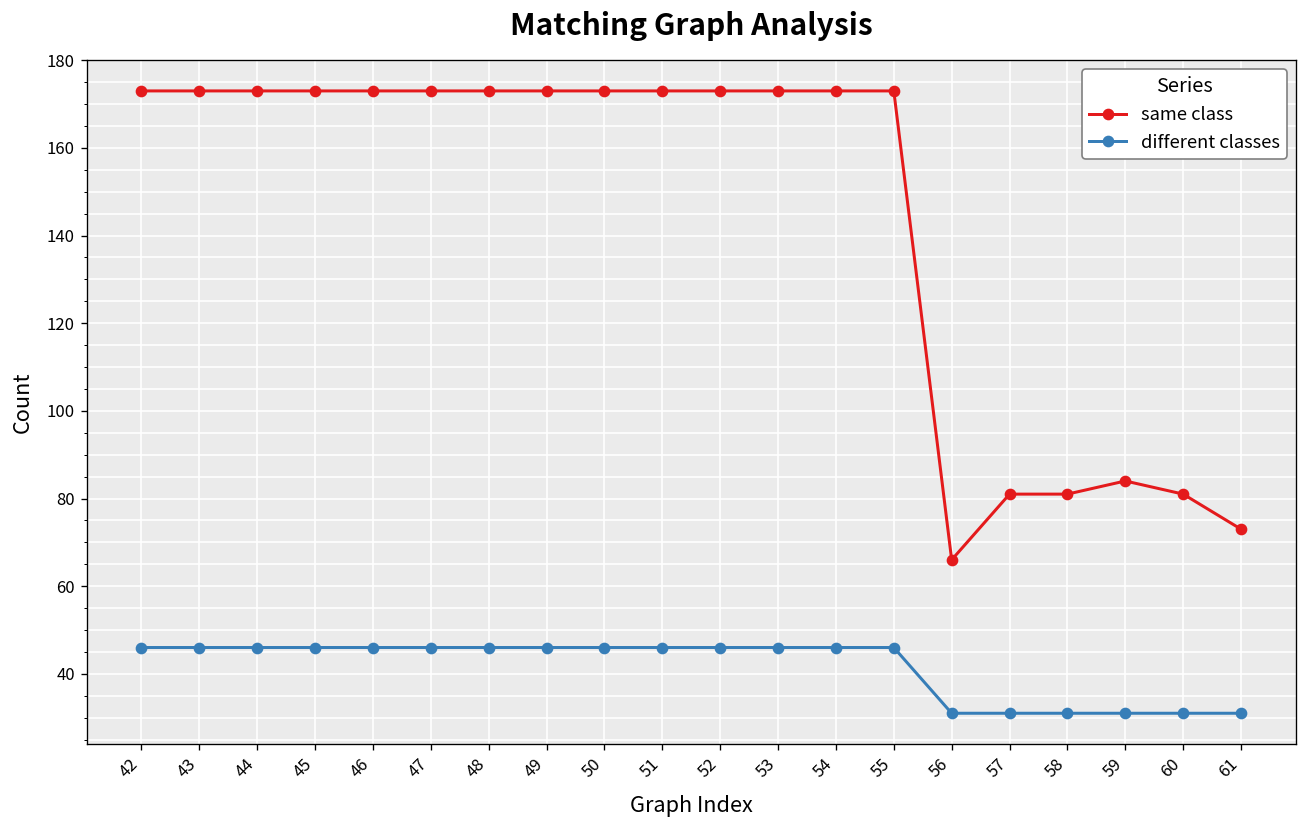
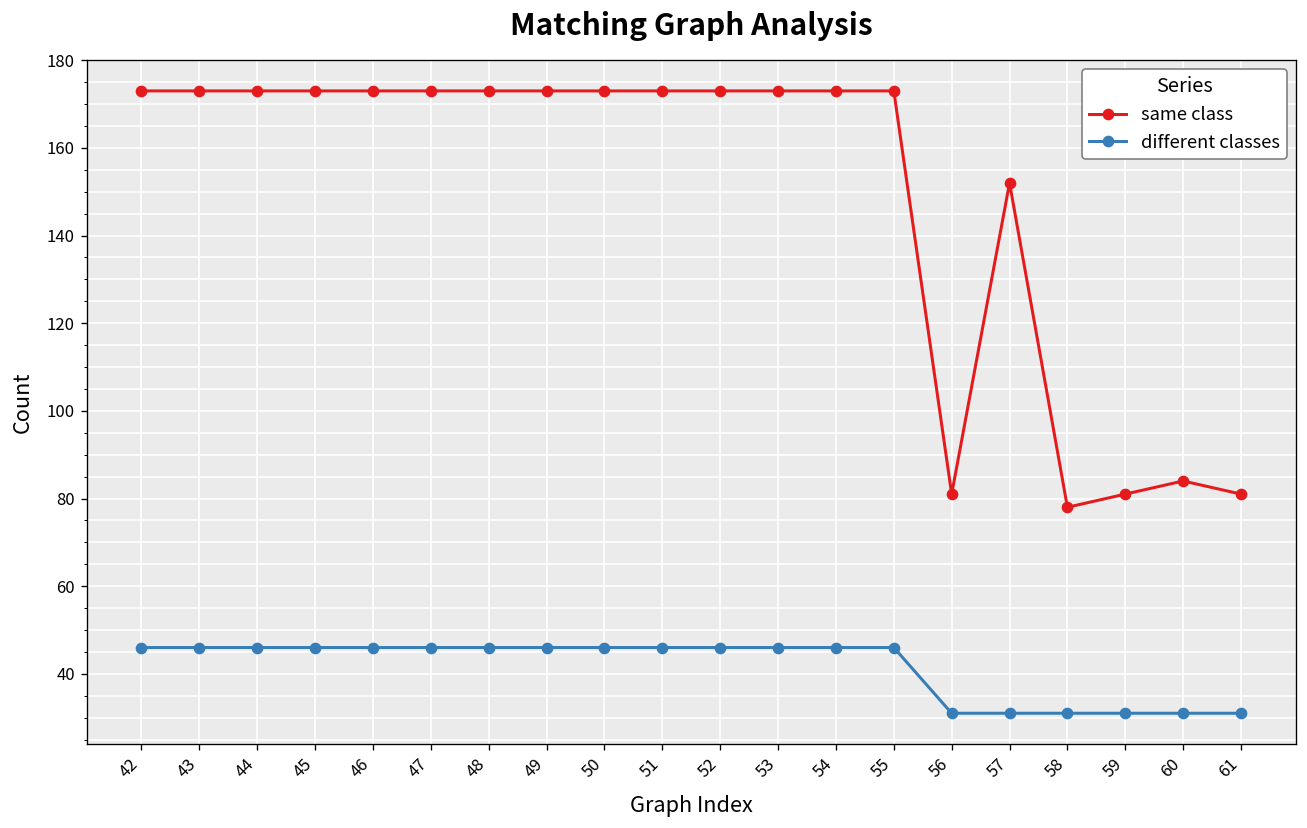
same class, 56: 66 -> 81
same class, 57: 81 -> 152
same class, 58: 81 -> 78
same class, 59: 84 -> 81
same class, 60: 81 -> 84
same class, 61: 73 -> 81
